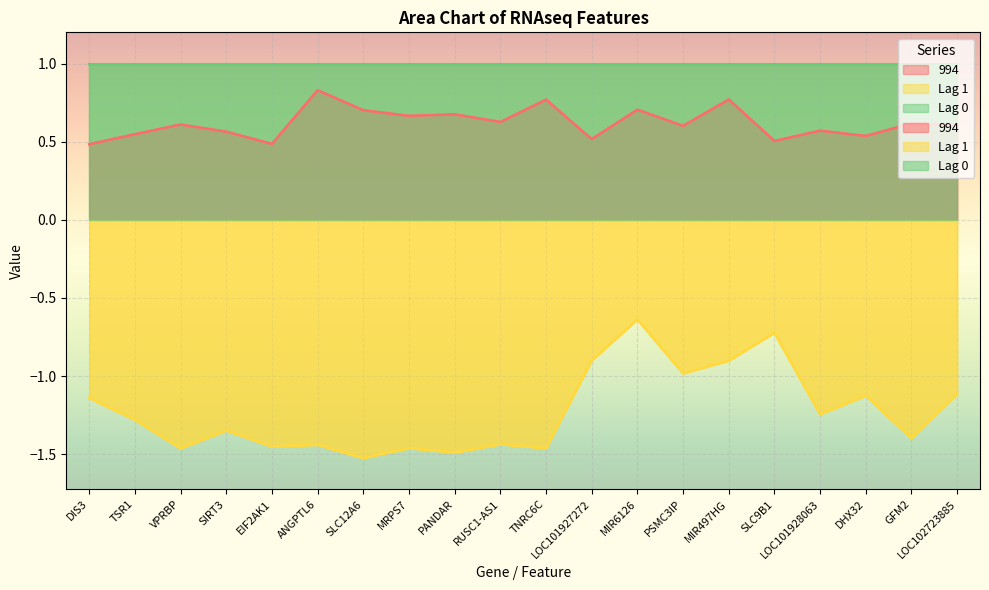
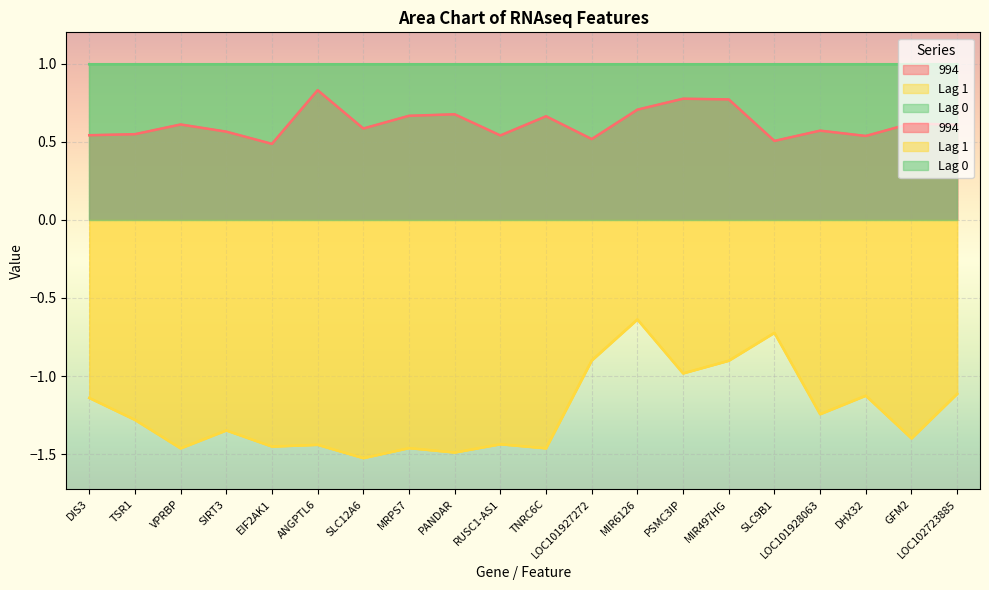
994, DIS3: 0.48 -> 0.54
994, SLC12A6: 0.70 -> 0.58
994, RUSC1-AS1: 0.63 -> 0.54
994, TNRC6C: 0.77 -> 0.66
994, PSMC3IP: 0.60 -> 0.78
